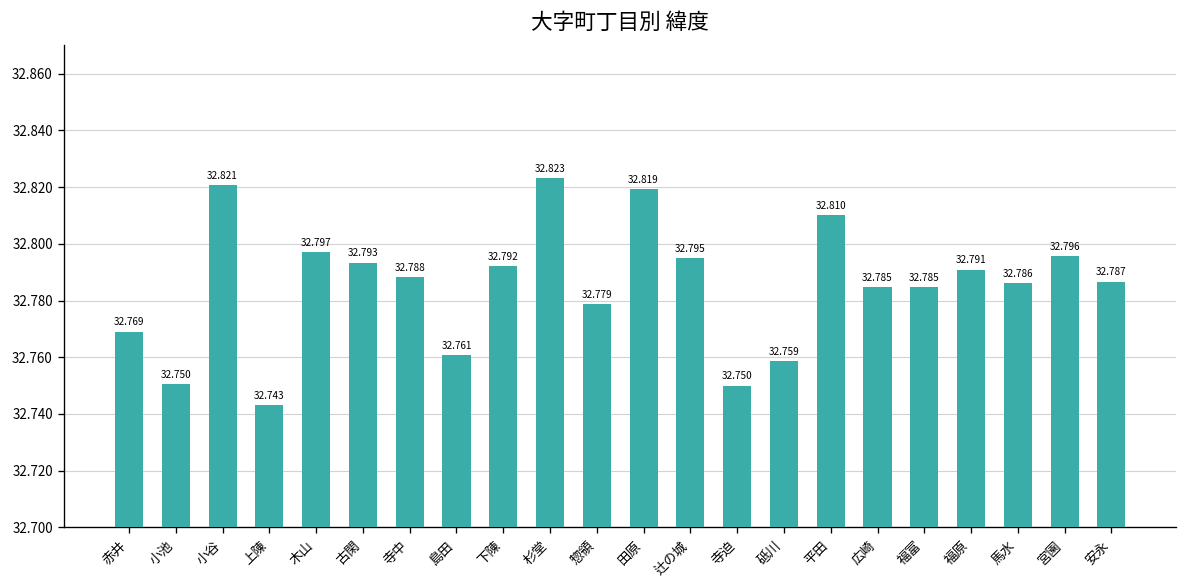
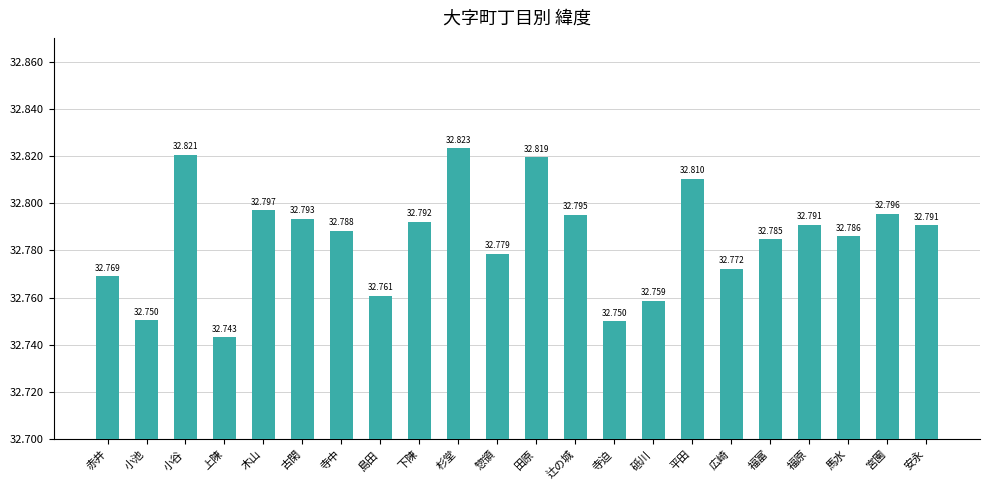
広崎: 32.785 -> 32.772
安永: 32.787 -> 32.791
